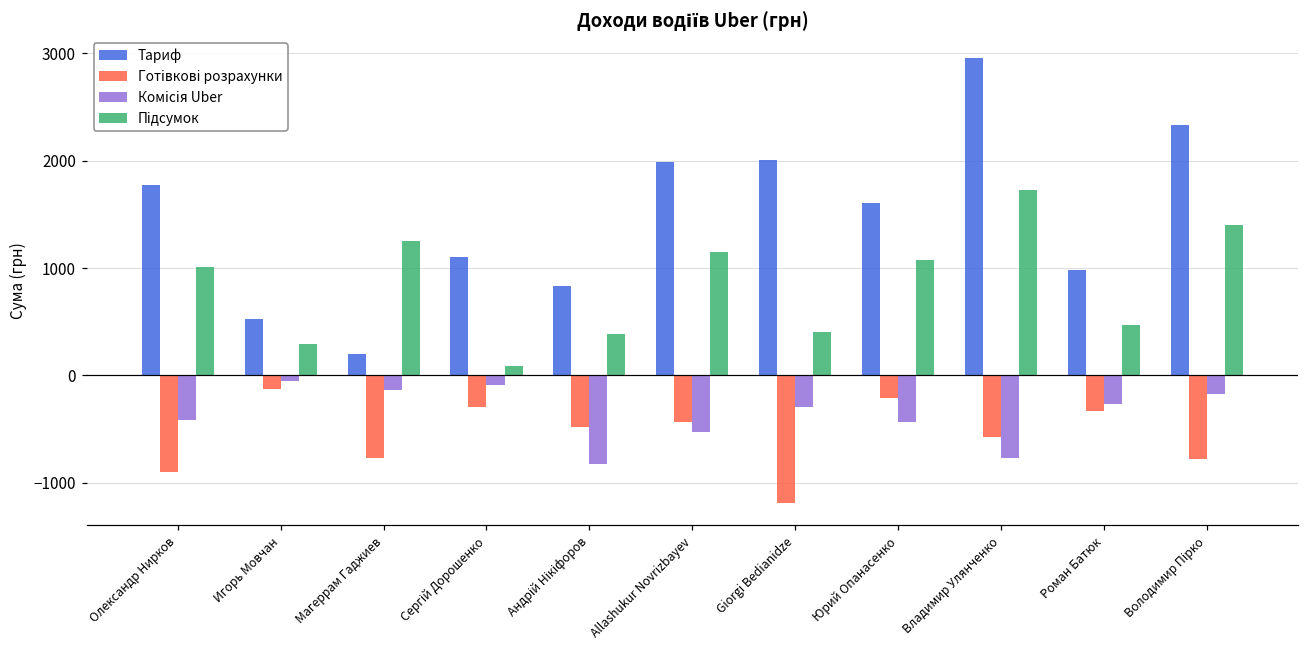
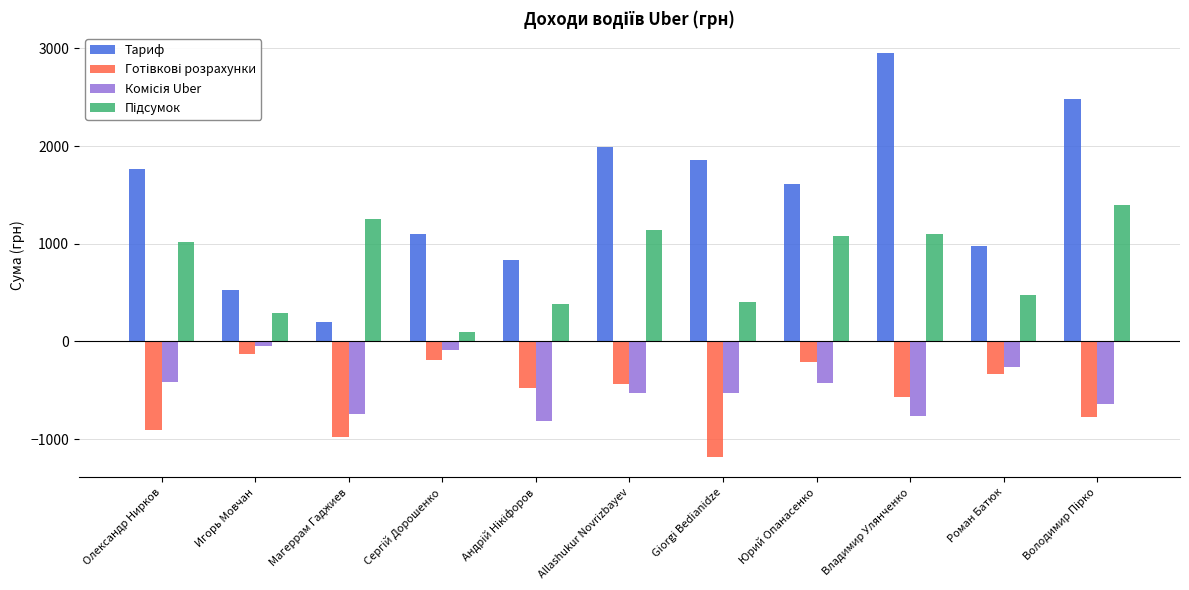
Готівкові розрахунки, Магеррам Гаджиев: -800 -> -1000
Комісія Uber, Магеррам Гаджиев: -100 -> -700
Готівкові розрахунки, Сергій Дорошенко: -300 -> -200
Тариф, Giorgi Bedianidze: 2000 -> 1900
Комісія Uber, Giorgi Bedianidze: -300 -> -500
Підсумок, Владимир Улянченко: 1700 -> 1100
Тариф, Володимир Пірко: 2300 -> 2500
Комісія Uber, Володимир Пірко: -200 -> -600
